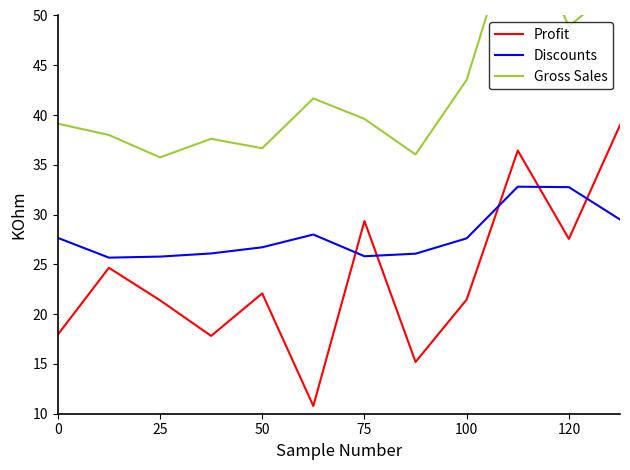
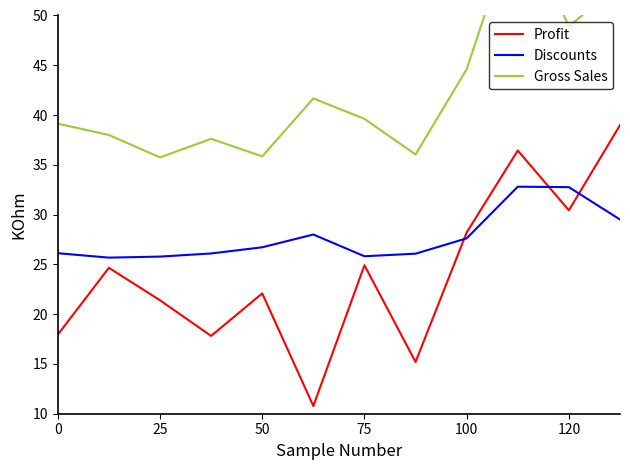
Discounts, 0: 28 -> 26
Gross Sales, 50: 37 -> 36
Profit, 75: 29 -> 25
Profit, 100: 21 -> 28
Gross Sales, 100: 44 -> 45
Profit, 120: 28 -> 30
